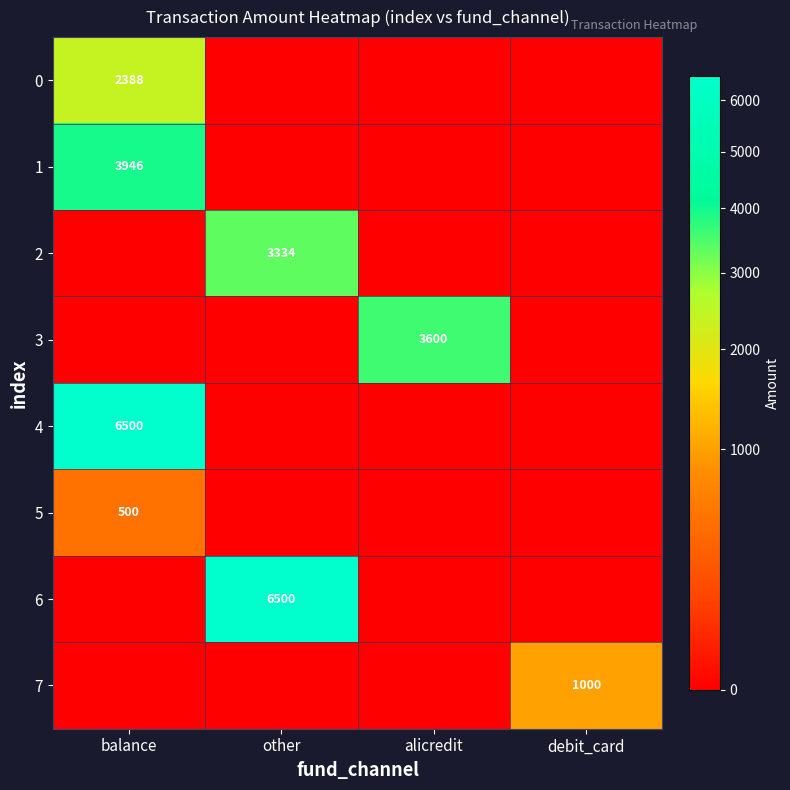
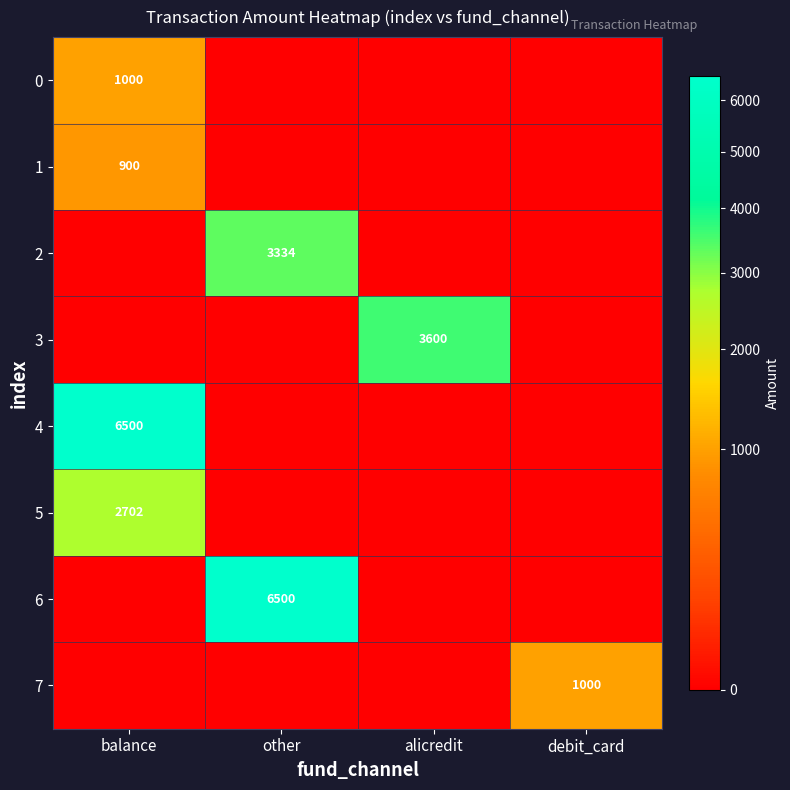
0, balance: 2388 -> 1000
1, balance: 3946 -> 900
5, balance: 500 -> 2702
